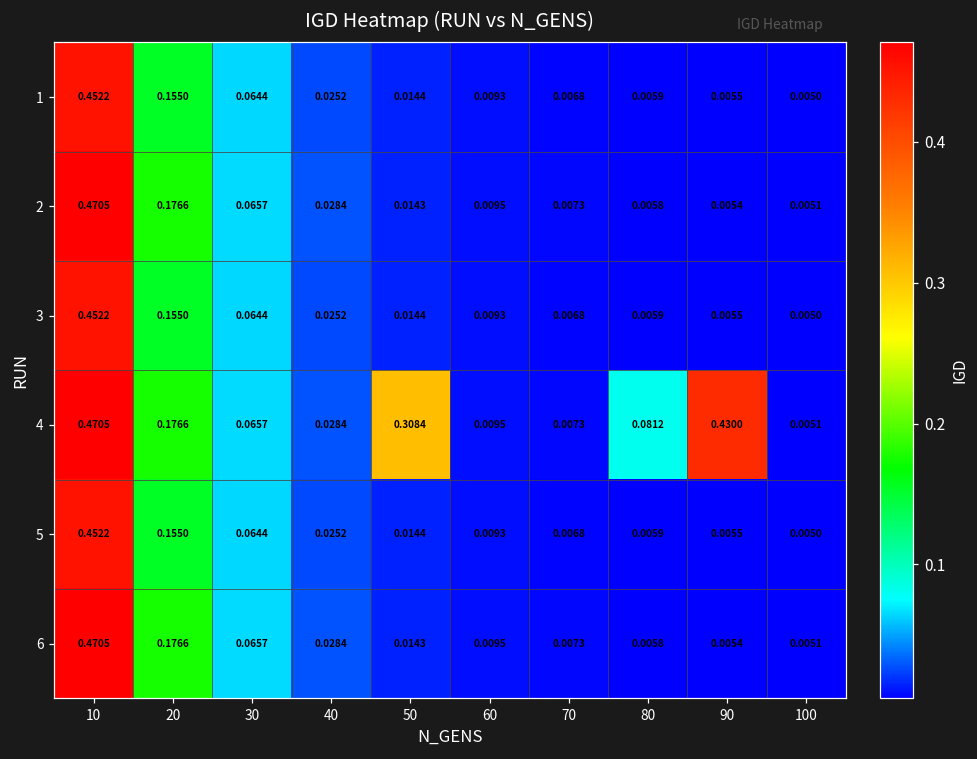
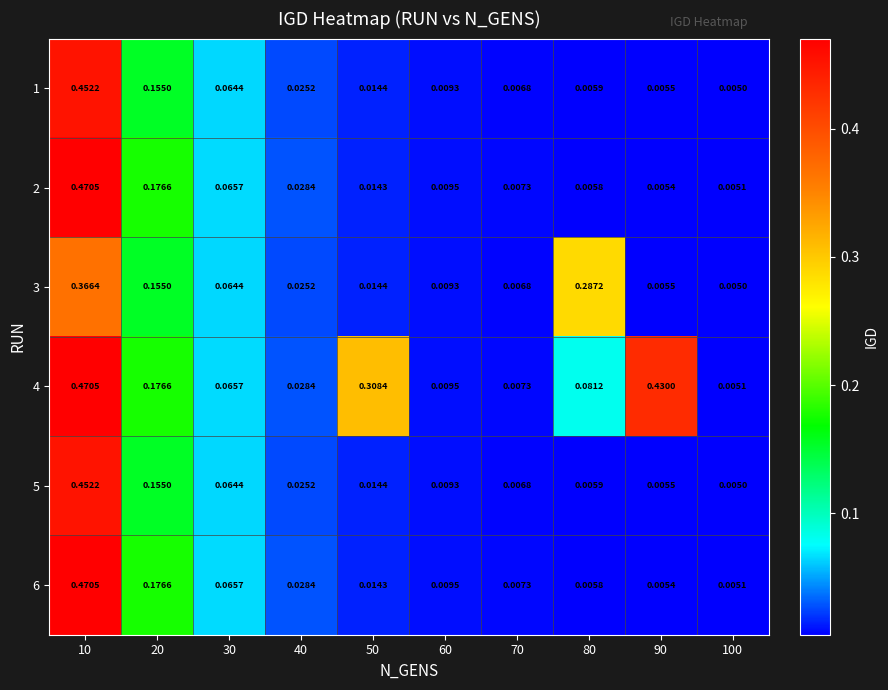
3, 10: 0.4522 -> 0.3664
3, 80: 0.0059 -> 0.2872
